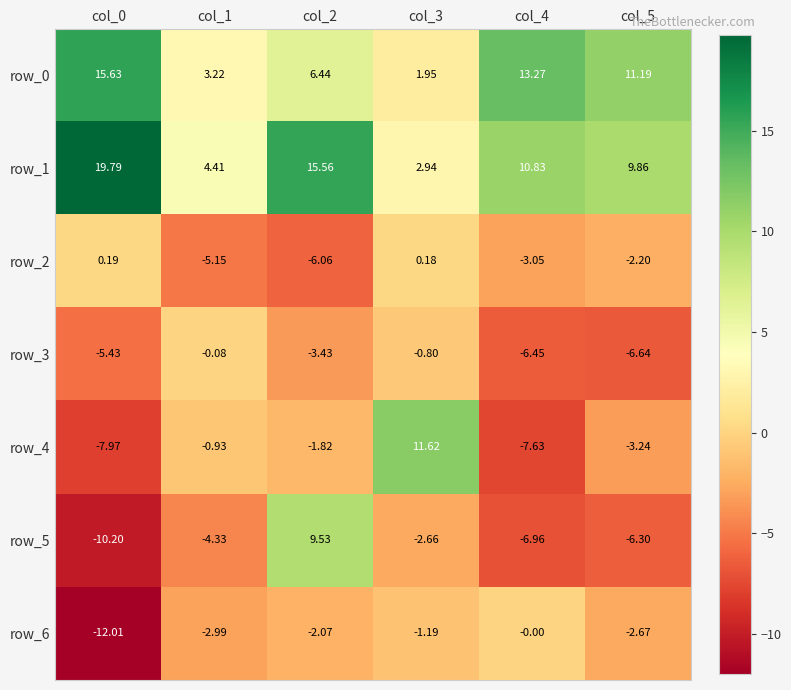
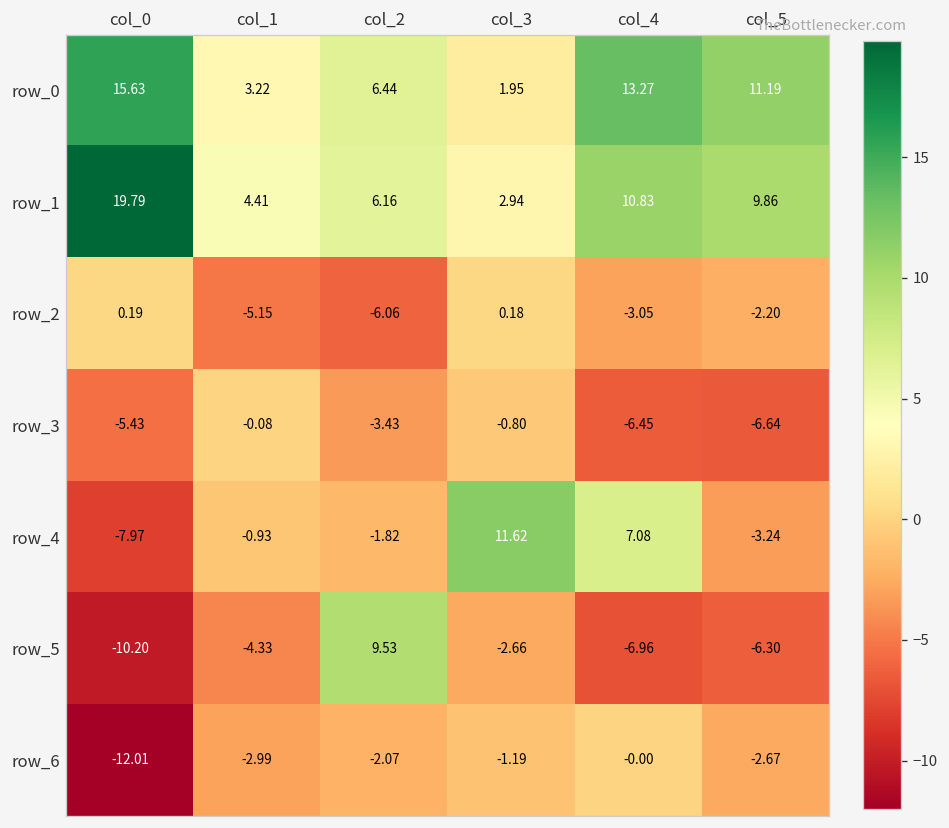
row_1, col_2: 15.56 -> 6.16
row_4, col_4: -7.63 -> 7.08
